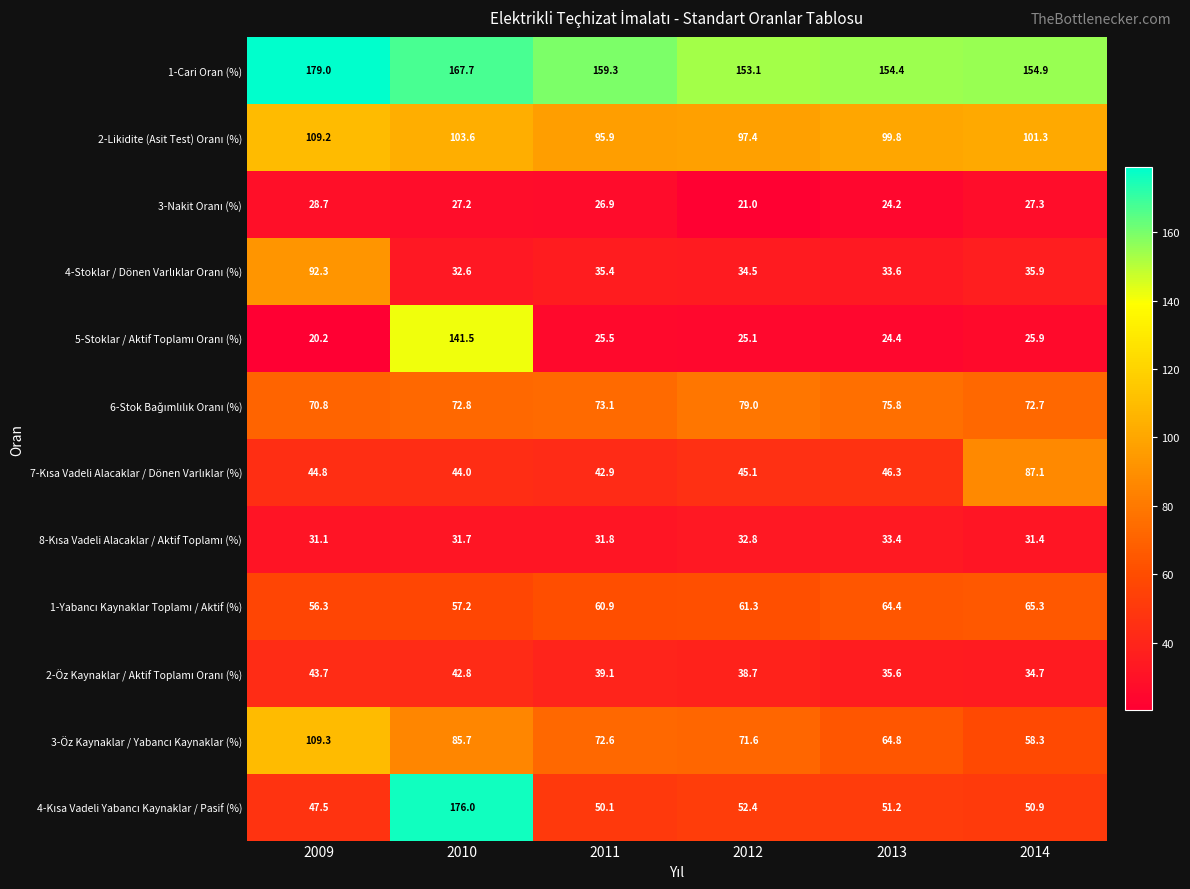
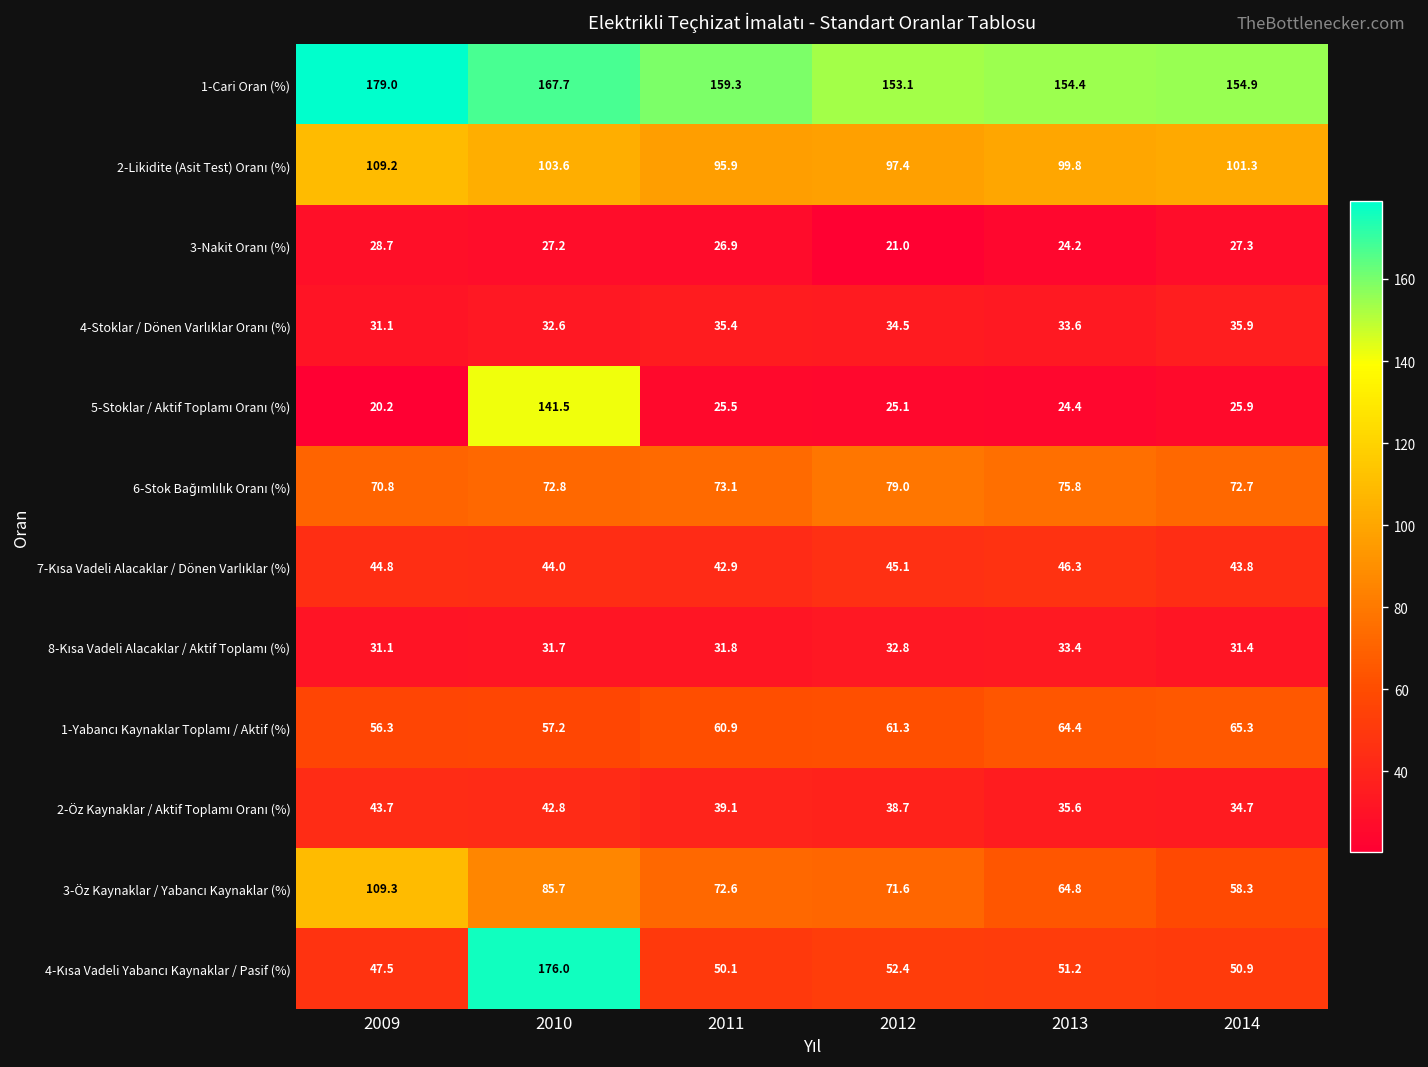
4-Stoklar / Dönen Varlıklar Oranı (%), 2009: 92.3 -> 31.1
7-Kısa Vadeli Alacaklar / Dönen Varlıklar (%), 2014: 87.1 -> 43.8
